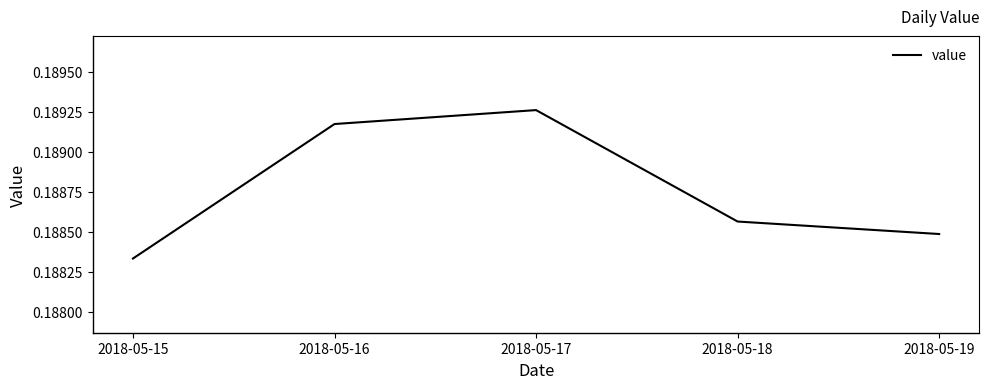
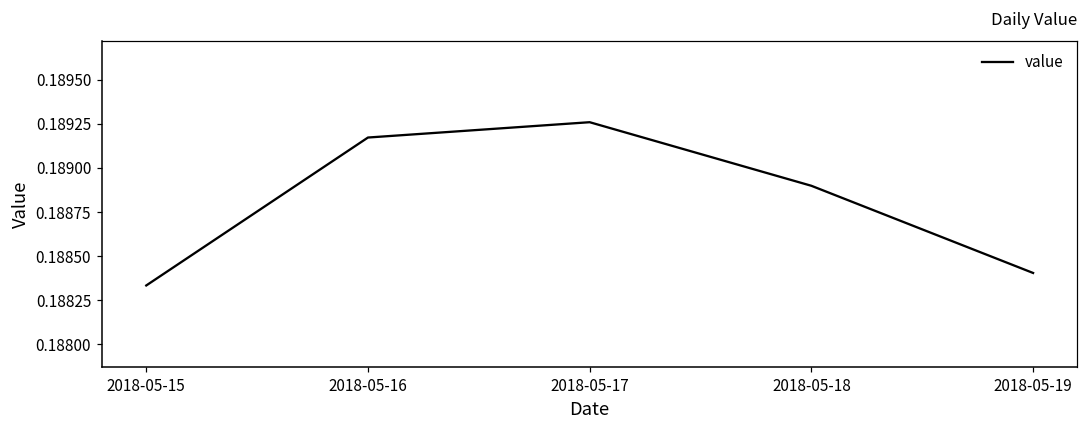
2018-05-18: 0.18856 -> 0.18890
2018-05-19: 0.18849 -> 0.18840
